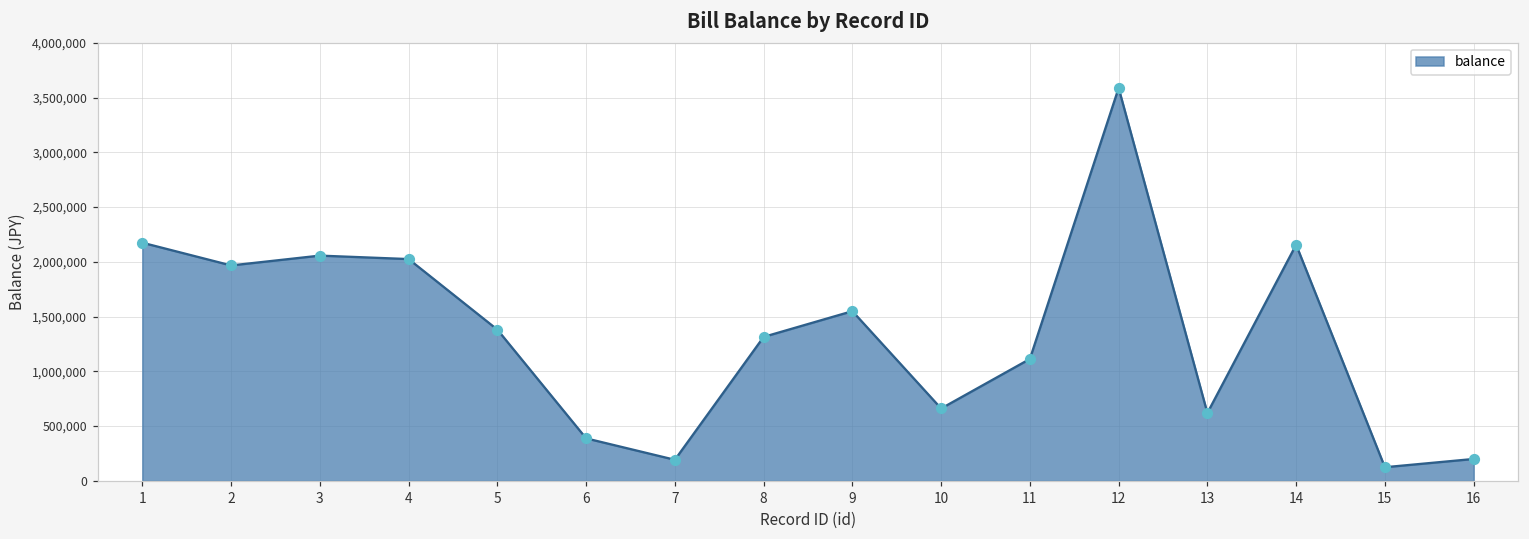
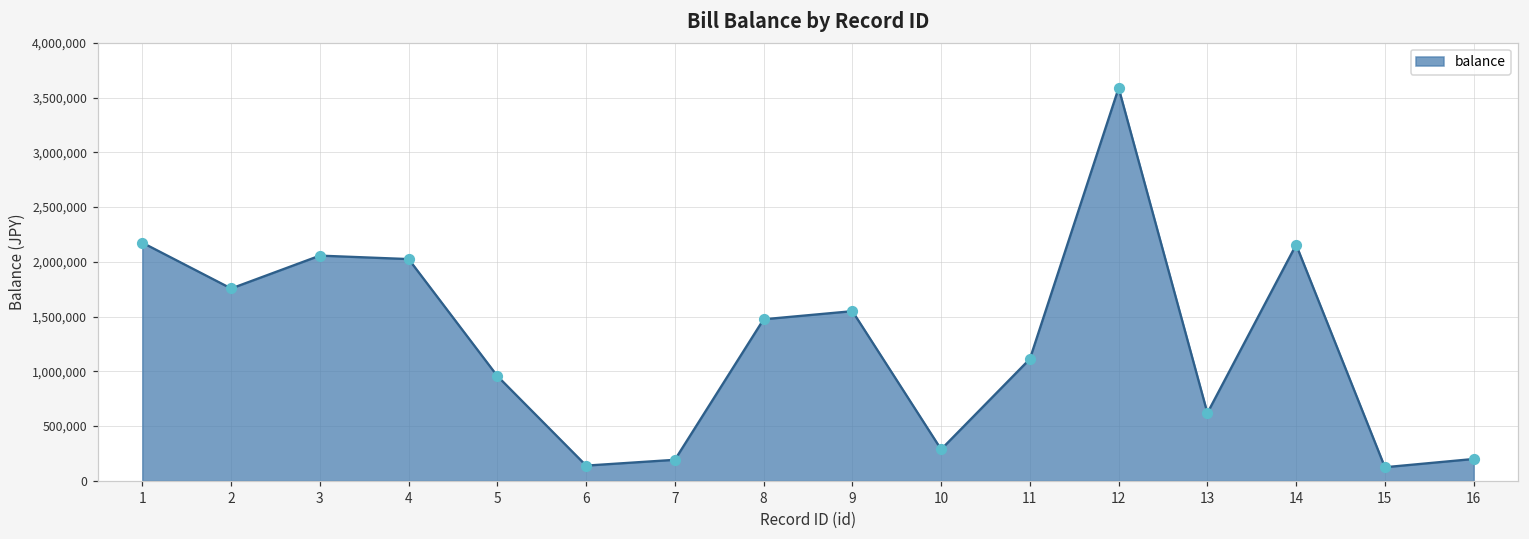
2: 2,000,000 -> 1,800,000
5: 1,400,000 -> 1,000,000
6: 400,000 -> 100,000
8: 1,300,000 -> 1,500,000
10: 700,000 -> 300,000
